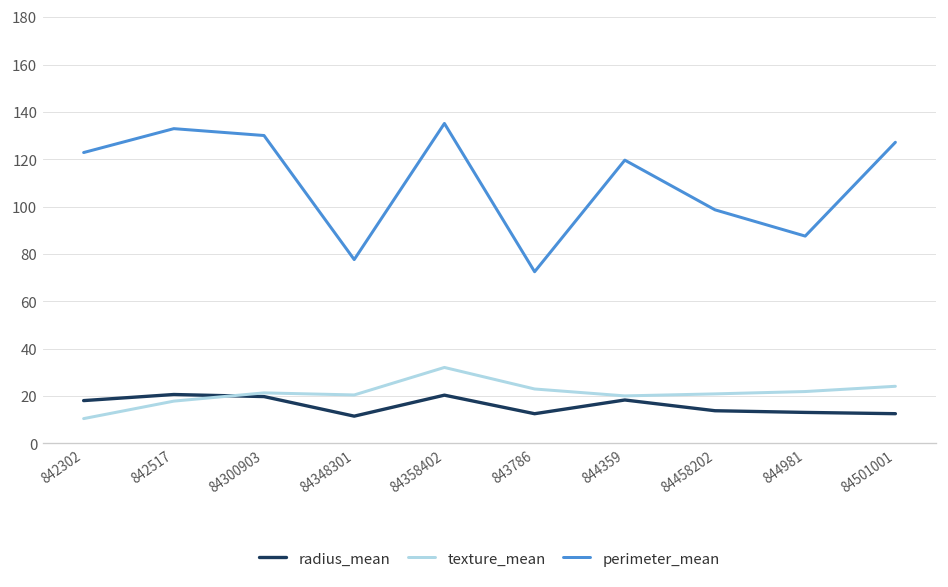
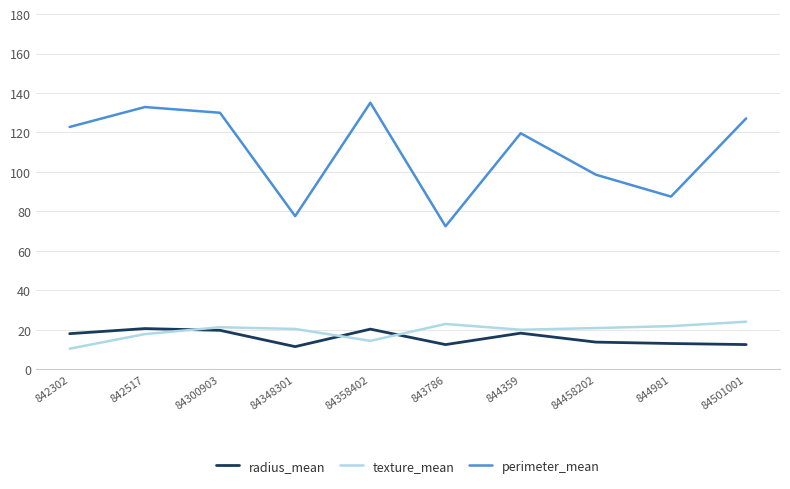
texture_mean, 84358402: 32 -> 14
